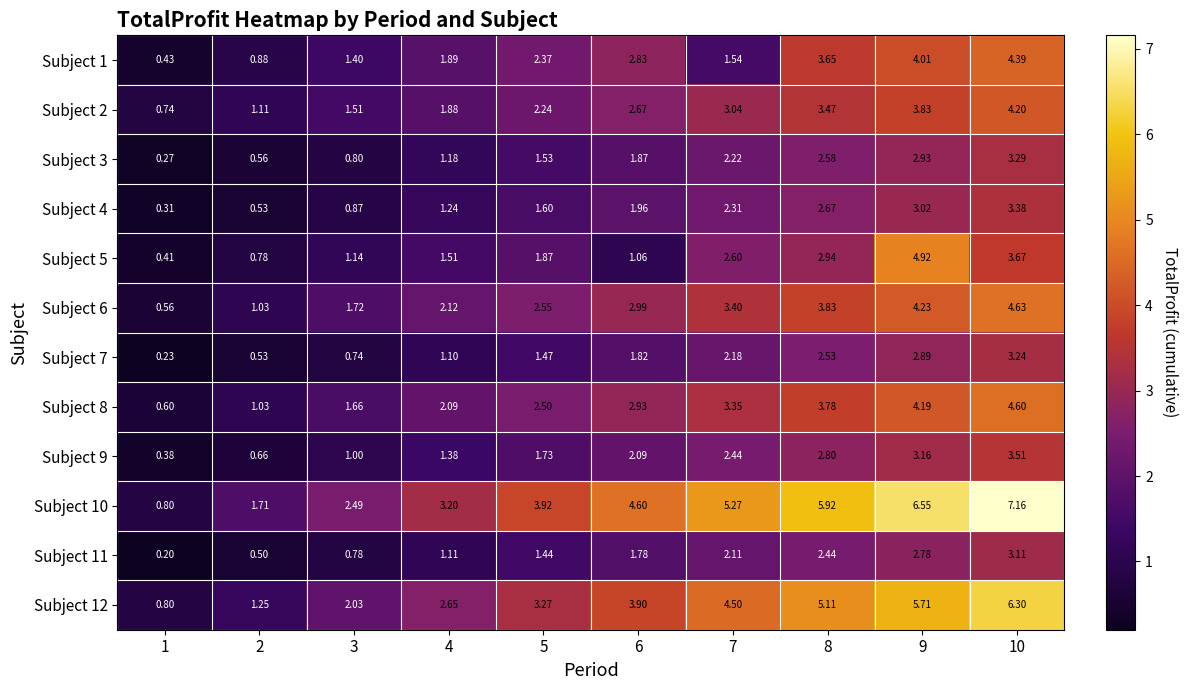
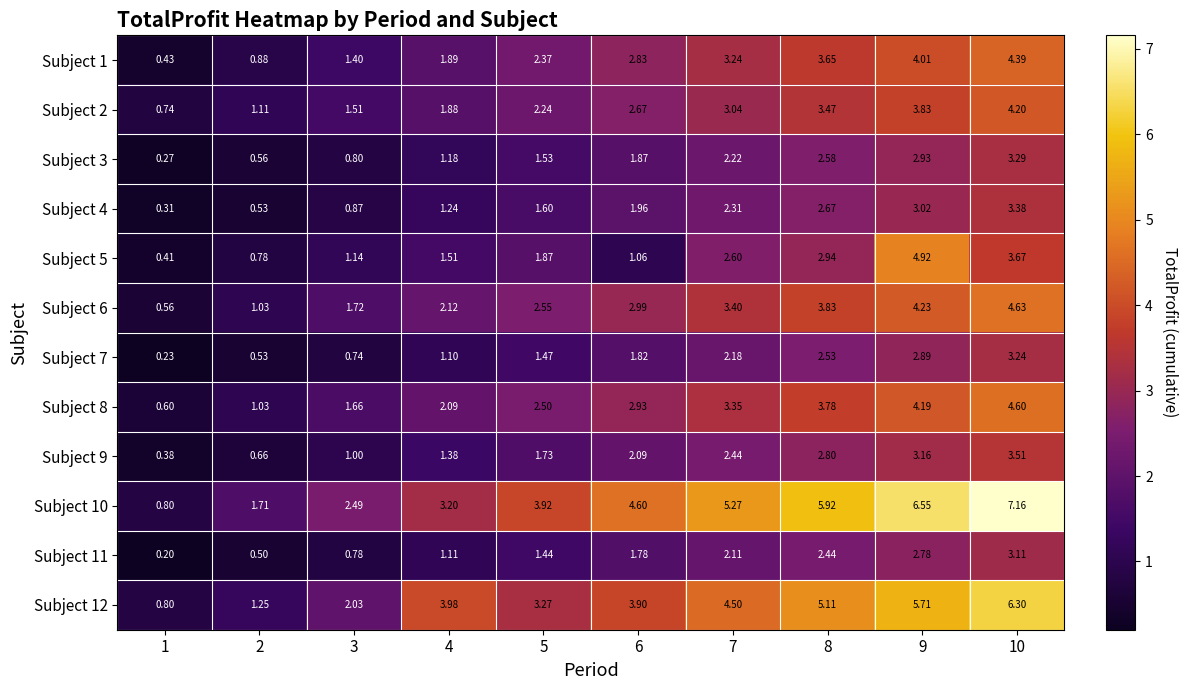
Subject 1, 7: 1.54 -> 3.24
Subject 12, 4: 2.65 -> 3.98
